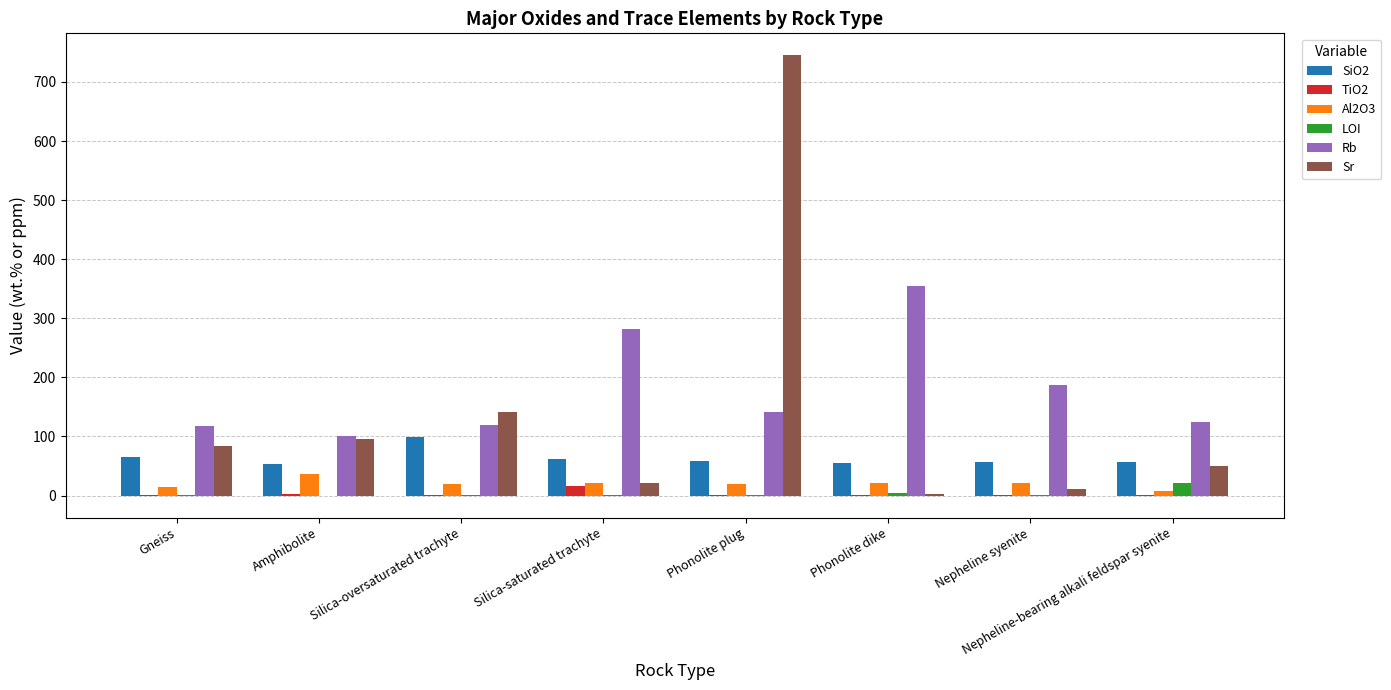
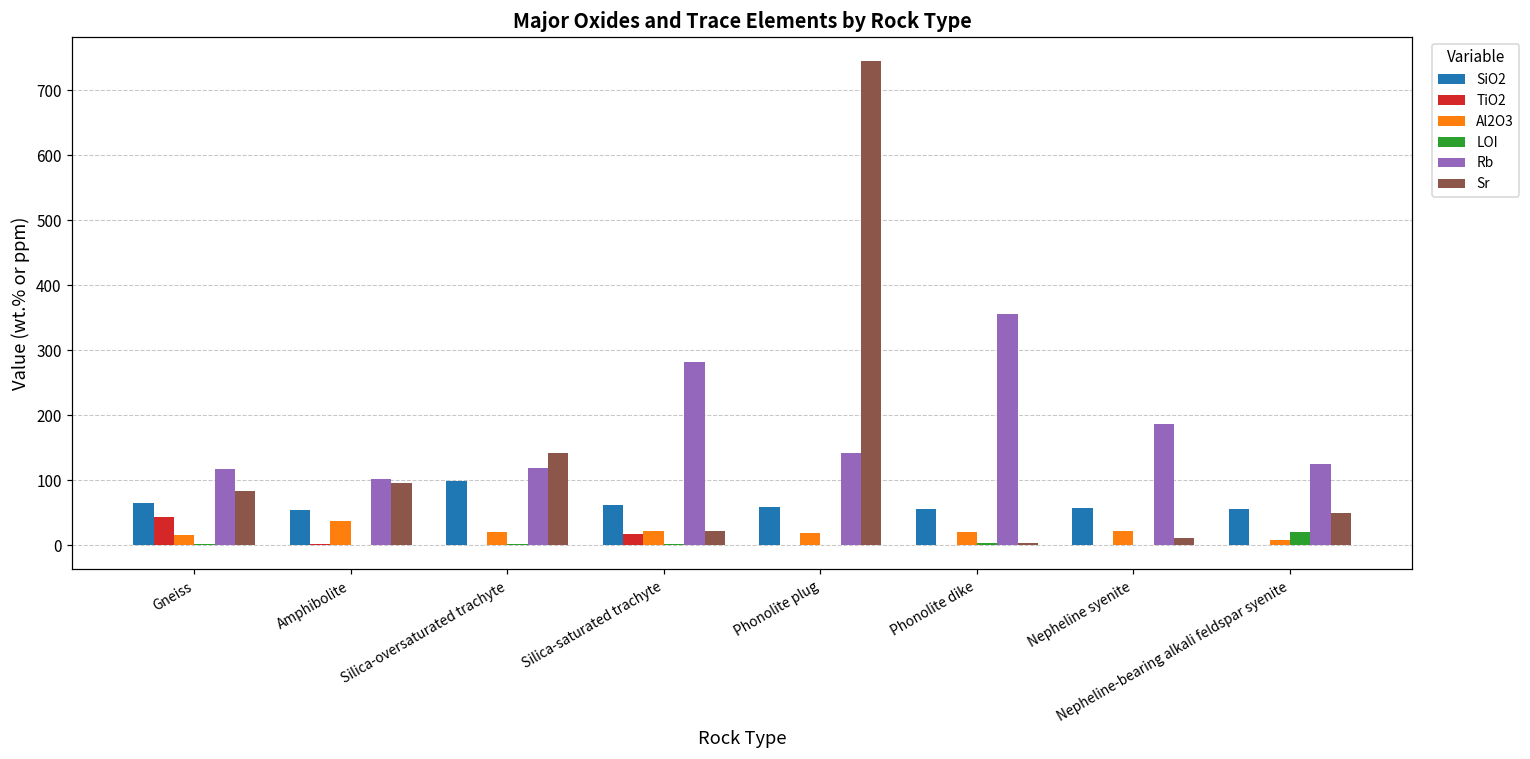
TiO2, Gneiss: 0 -> 40
